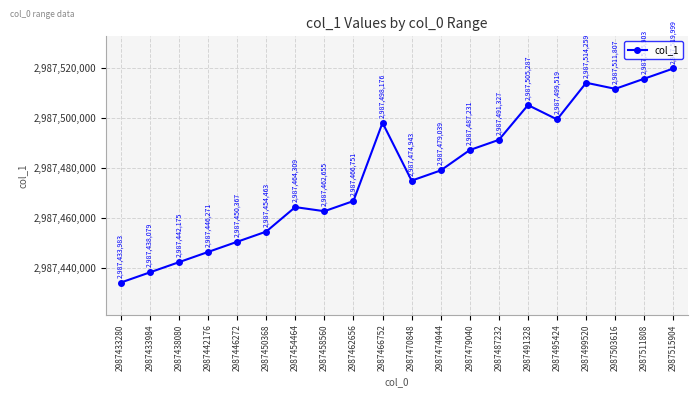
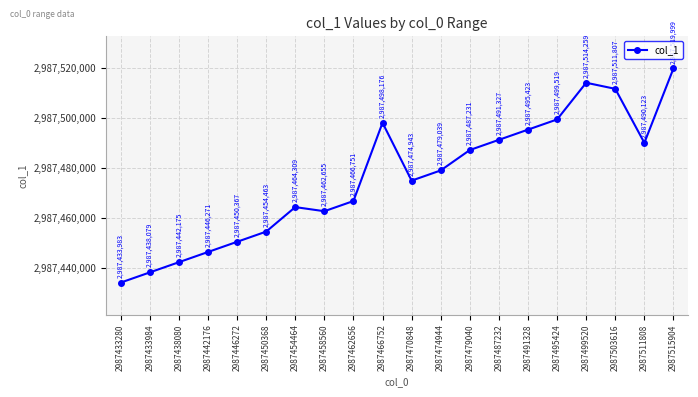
2987491328: 2,987,505,287 -> 2,987,495,423
2987511808: 2,987,515,903 -> 2,987,490,123
